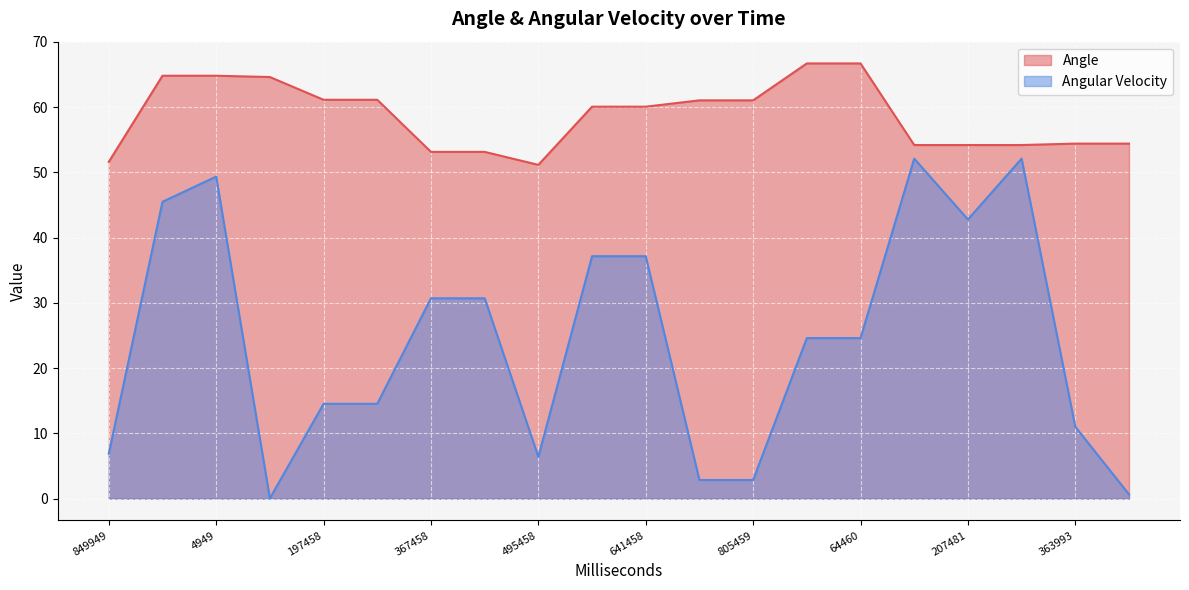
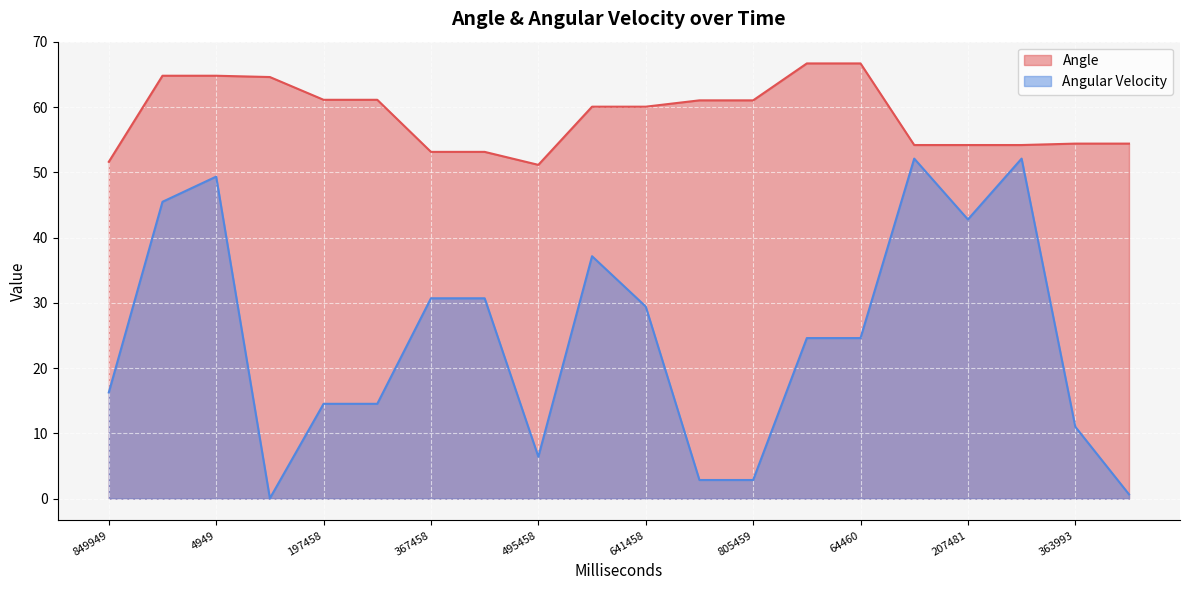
Angular Velocity, 849949: 7 -> 16
Angular Velocity, 641458: 37 -> 29
